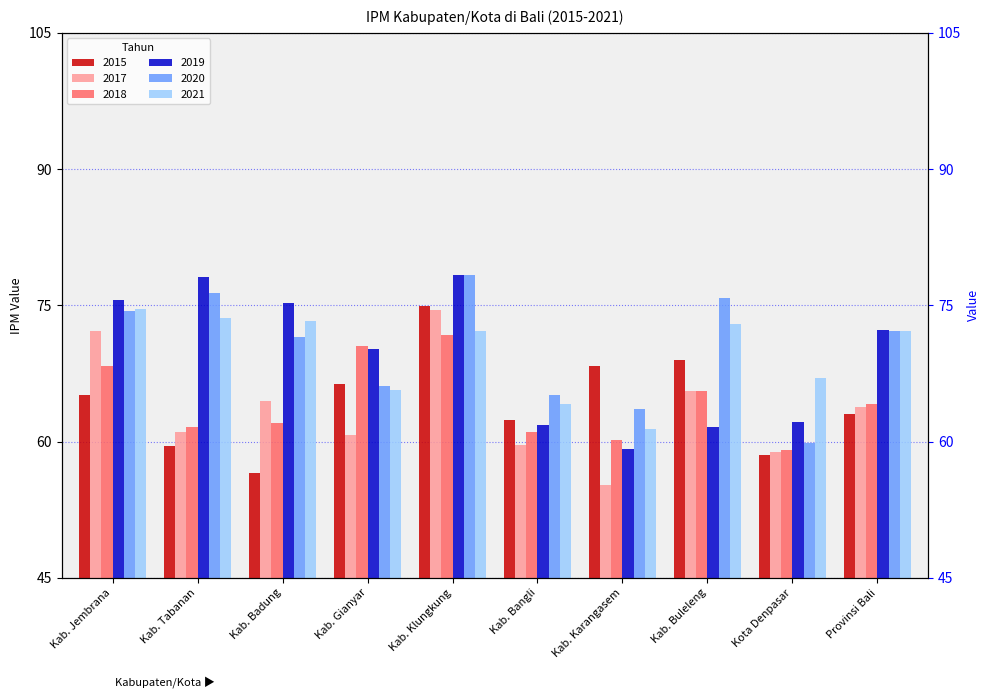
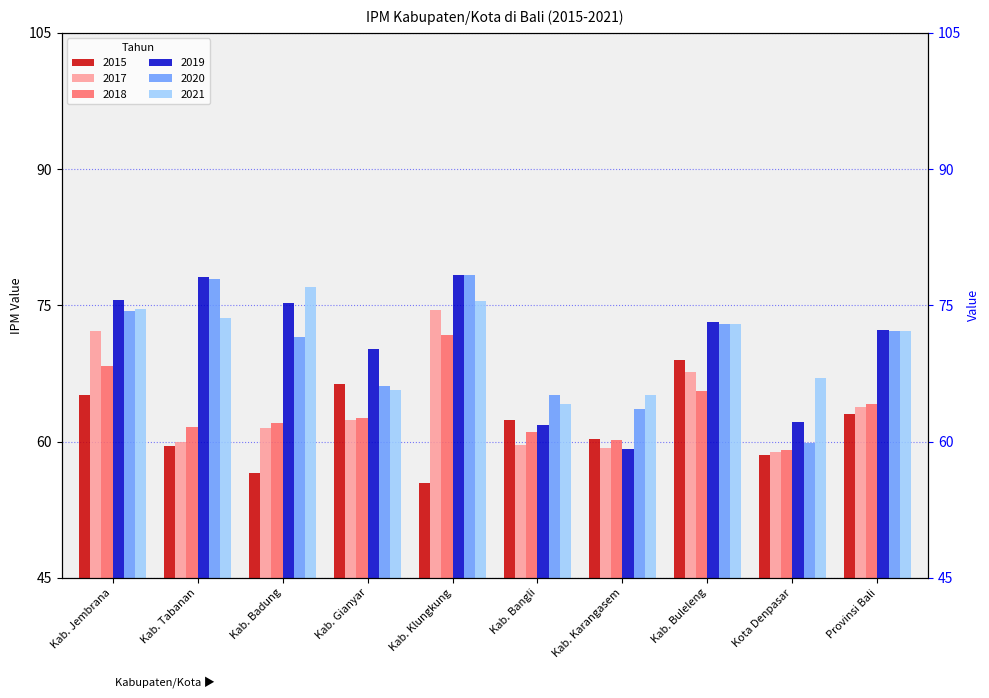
2017, Kab. Tabanan: 61 -> 60
2020, Kab. Tabanan: 76 -> 78
2017, Kab. Badung: 64 -> 61
2021, Kab. Badung: 73 -> 77
2017, Kab. Gianyar: 61 -> 62
2018, Kab. Gianyar: 70 -> 63
2015, Kab. Klungkung: 75 -> 55
2021, Kab. Klungkung: 72 -> 76
2015, Kab. Karangasem: 68 -> 60
2017, Kab. Karangasem: 55 -> 59
2021, Kab. Karangasem: 61 -> 65
2017, Kab. Buleleng: 66 -> 68
2019, Kab. Buleleng: 62 -> 73
2020, Kab. Buleleng: 76 -> 73
